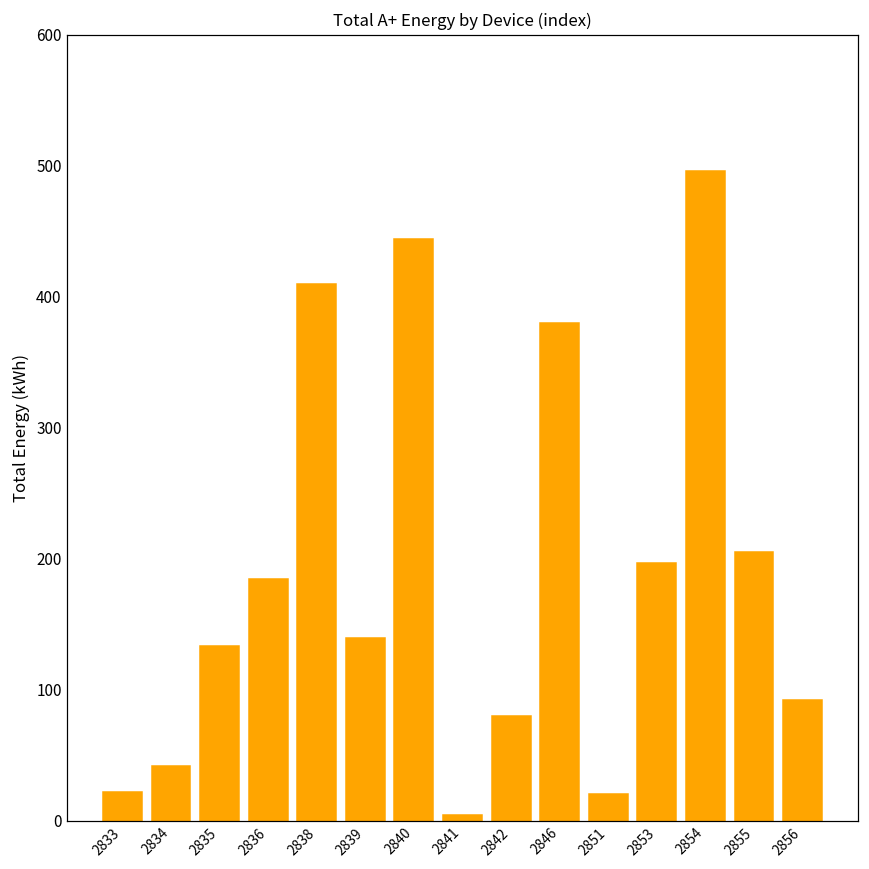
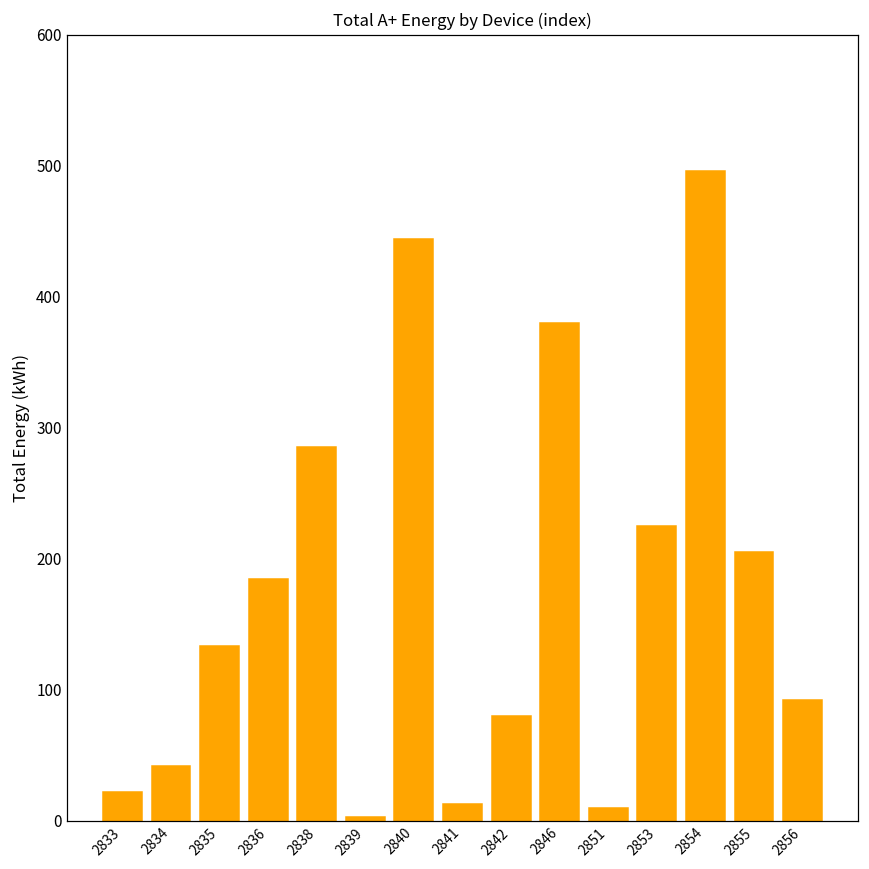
2838: 410 -> 286
2839: 139 -> 3
2841: 5 -> 13
2851: 20 -> 10
2853: 196 -> 225
